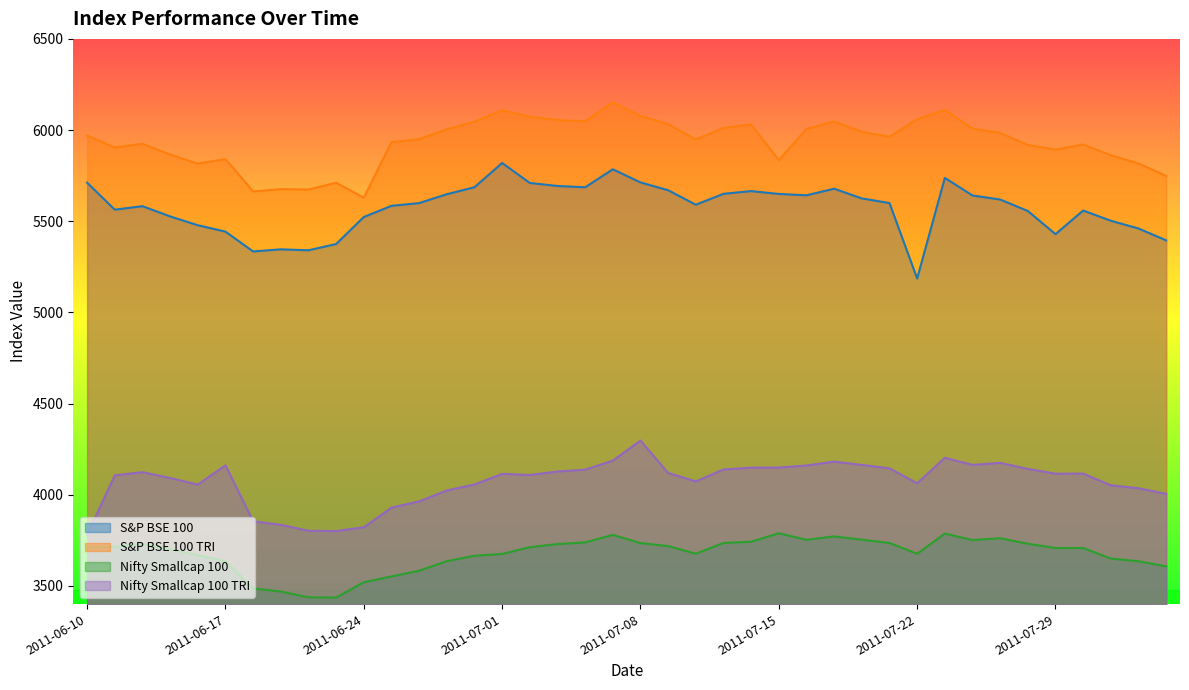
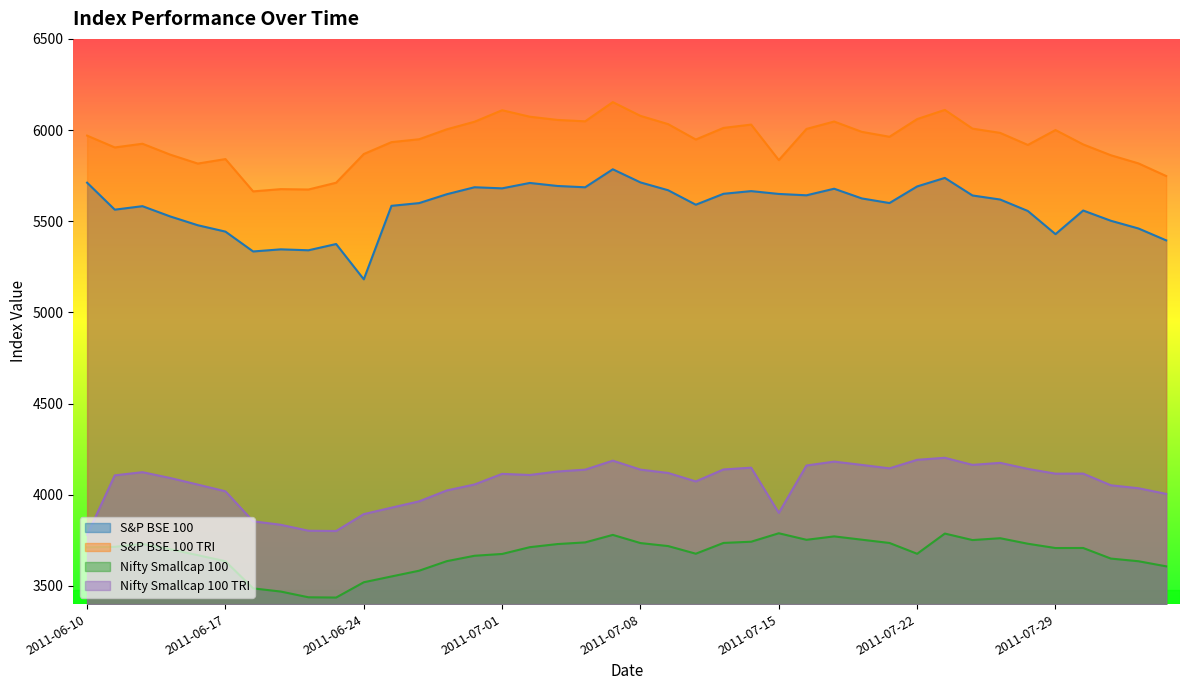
Nifty Smallcap 100 TRI, 2011-06-17: 4160 -> 4020
S&P BSE 100, 2011-06-24: 5520 -> 5180
S&P BSE 100 TRI, 2011-06-24: 5630 -> 5870
Nifty Smallcap 100 TRI, 2011-06-24: 3820 -> 3890
S&P BSE 100, 2011-07-01: 5820 -> 5680
Nifty Smallcap 100 TRI, 2011-07-08: 4300 -> 4140
Nifty Smallcap 100 TRI, 2011-07-15: 4150 -> 3900
S&P BSE 100, 2011-07-22: 5190 -> 5690
Nifty Smallcap 100 TRI, 2011-07-22: 4060 -> 4190
S&P BSE 100 TRI, 2011-07-29: 5890 -> 6000
